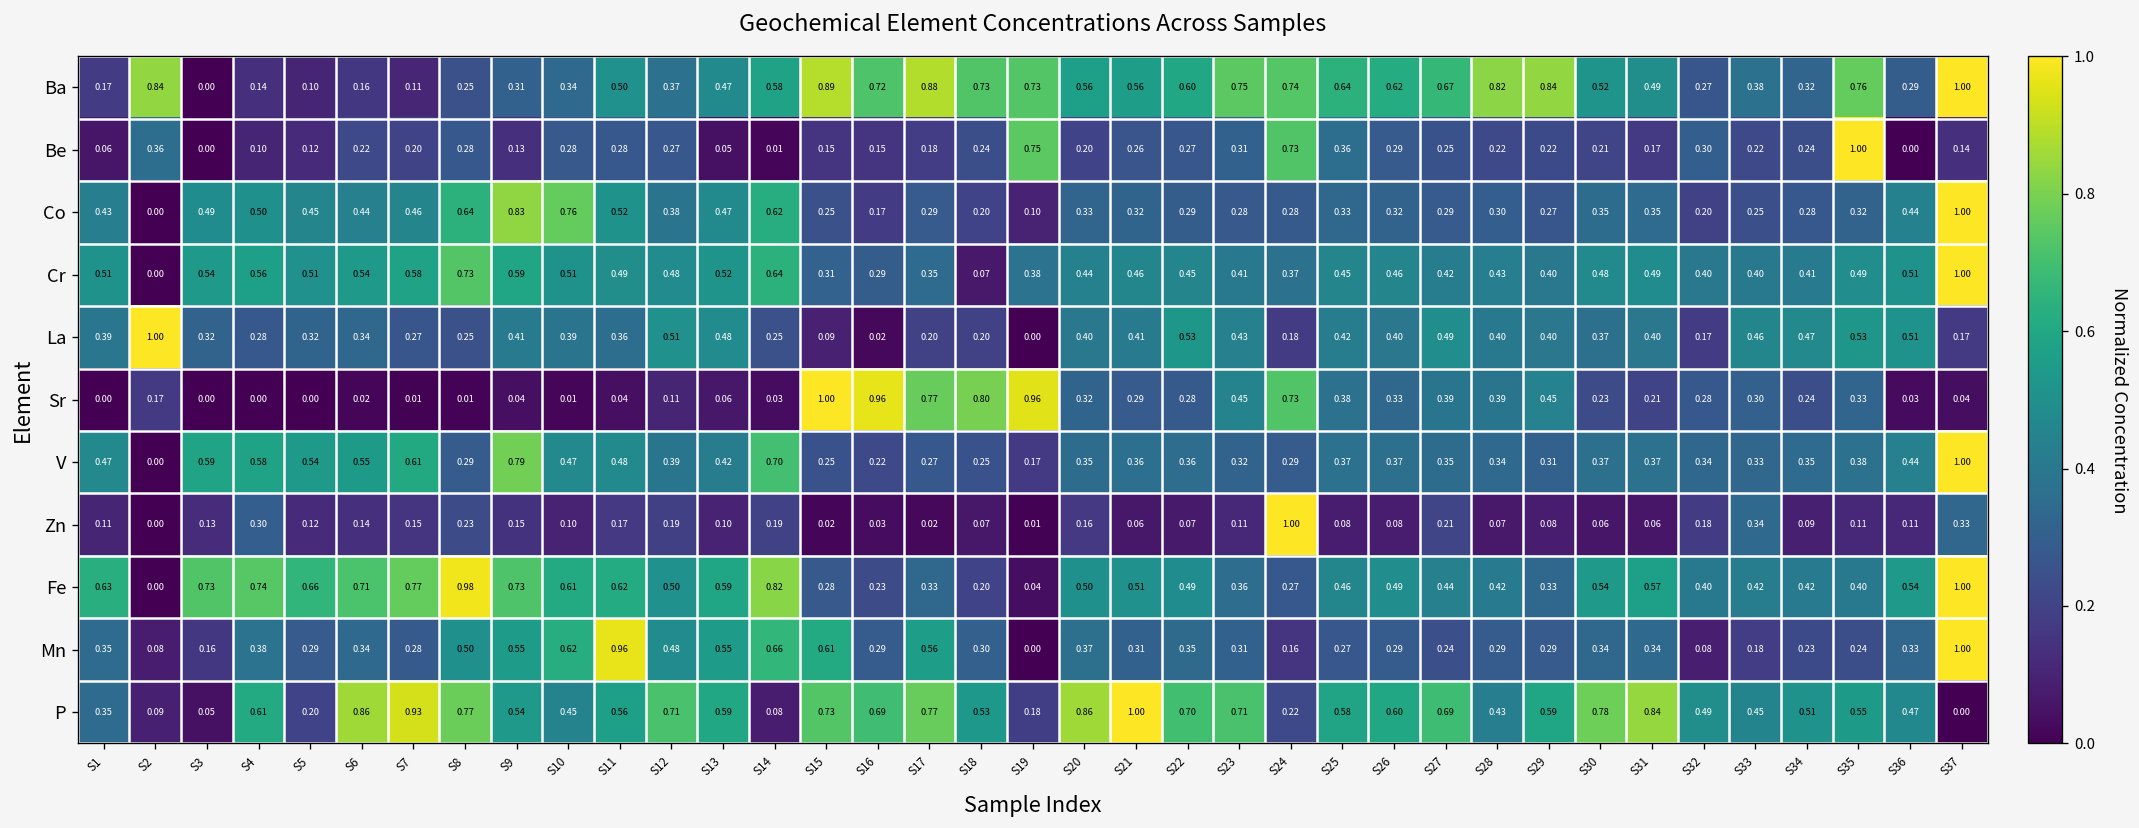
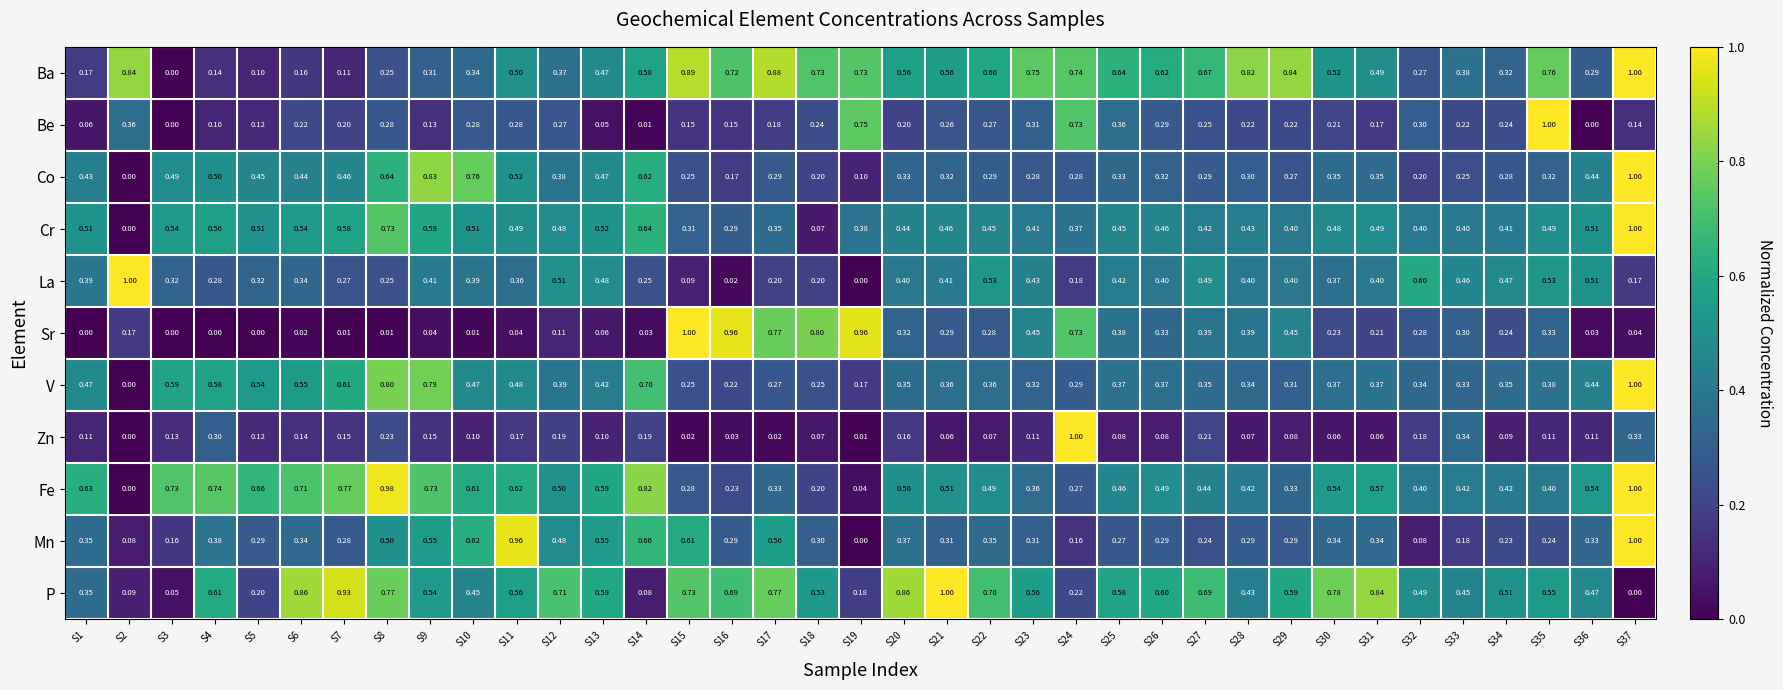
La, S32: 0.17 -> 0.60
V, S8: 0.29 -> 0.80
P, S23: 0.71 -> 0.56
